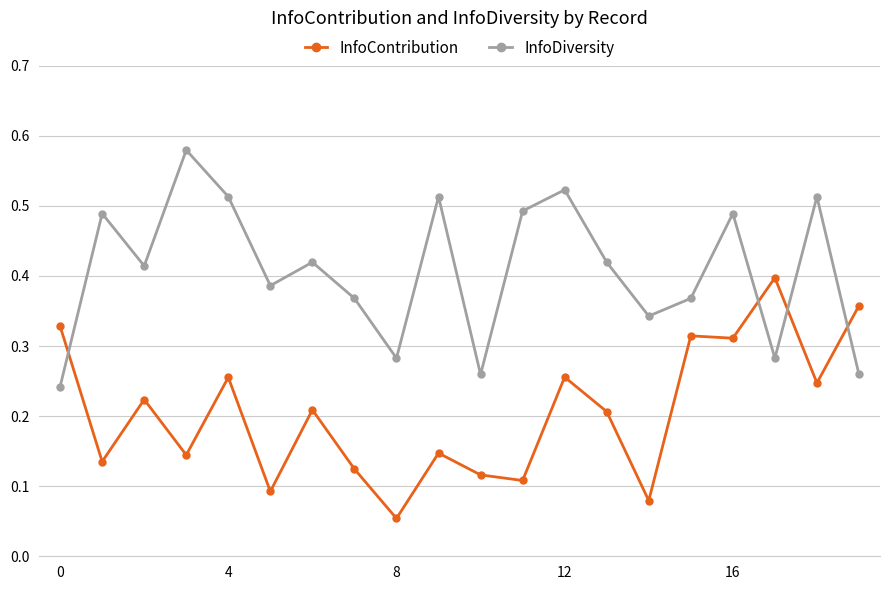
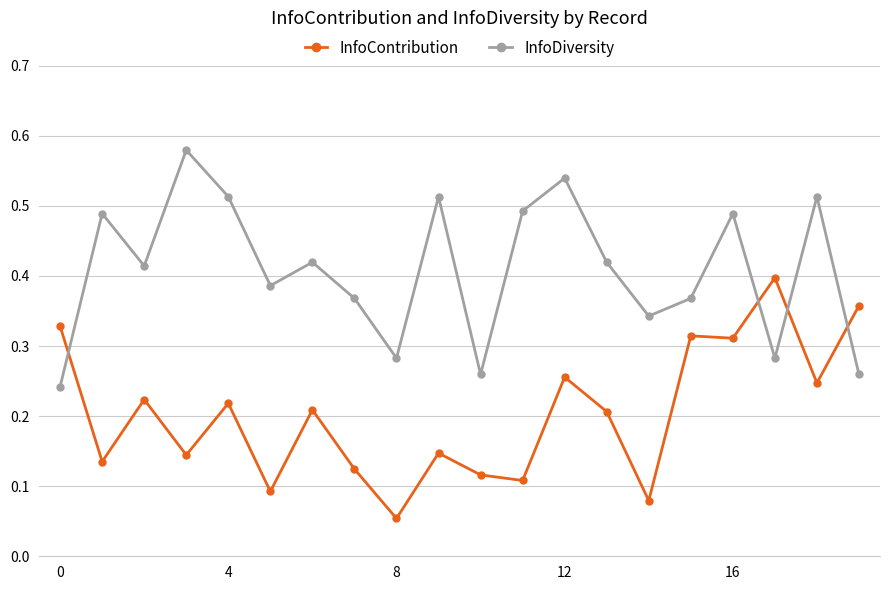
InfoContribution, 4: 0.26 -> 0.22
InfoDiversity, 12: 0.52 -> 0.54
